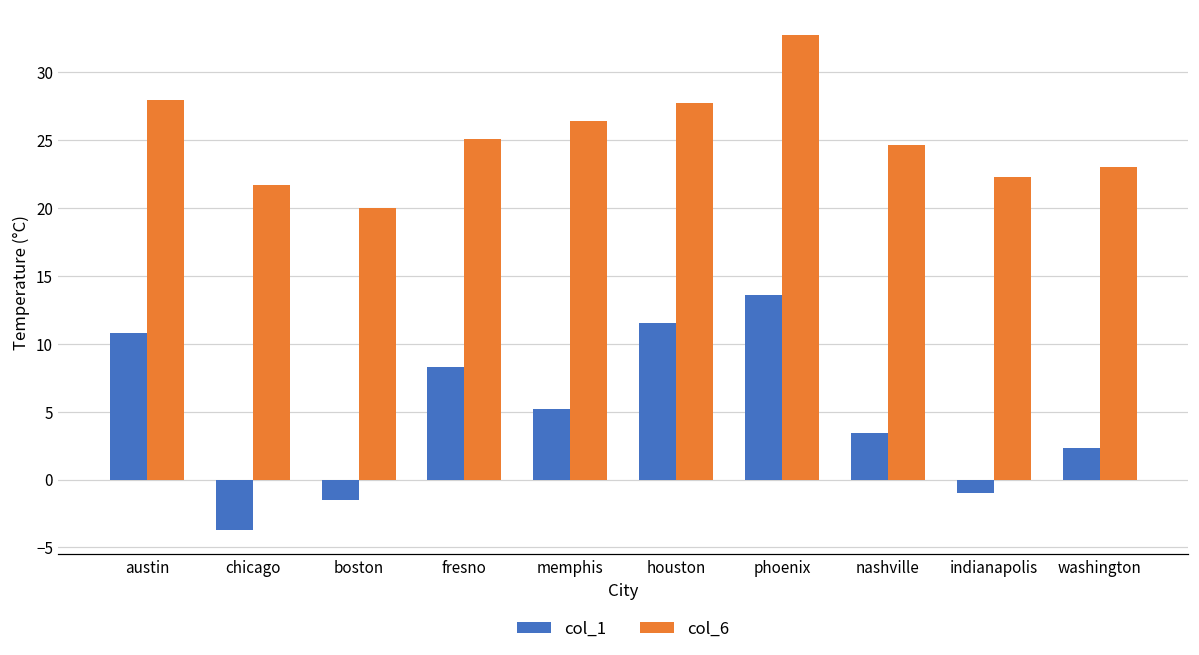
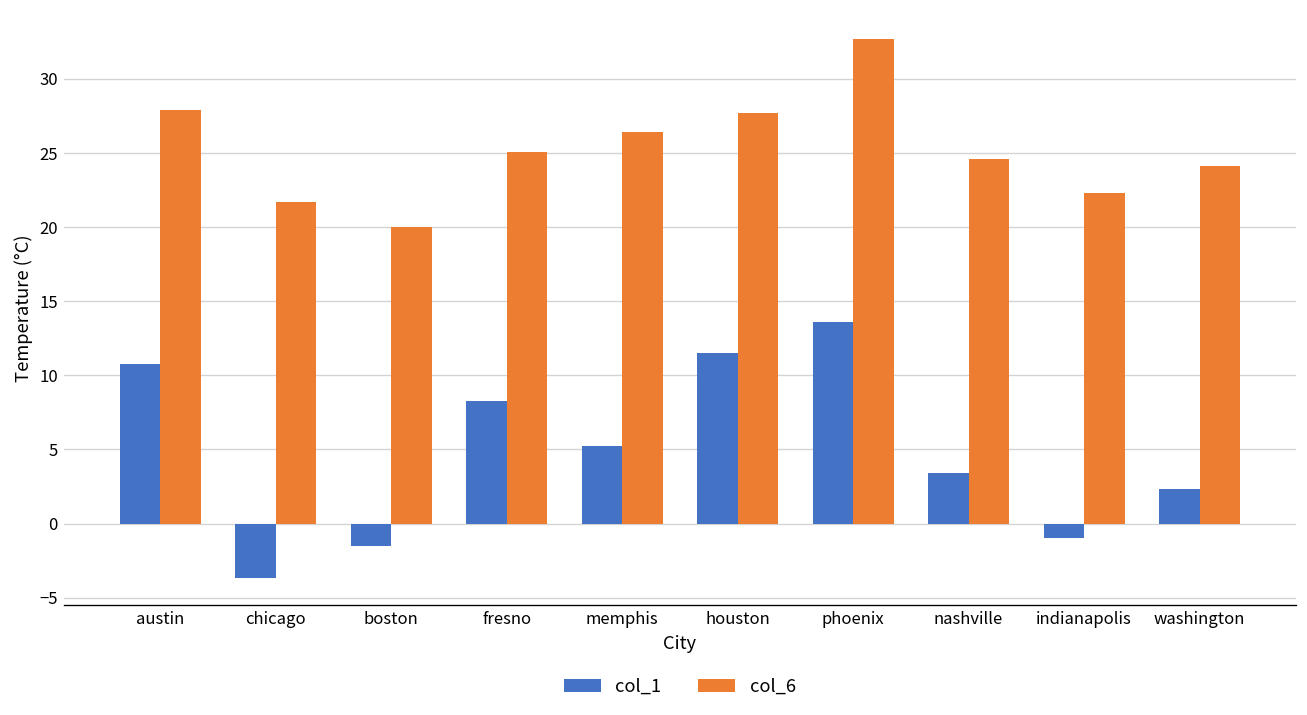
col_6, washington: 23.0 -> 24.1
